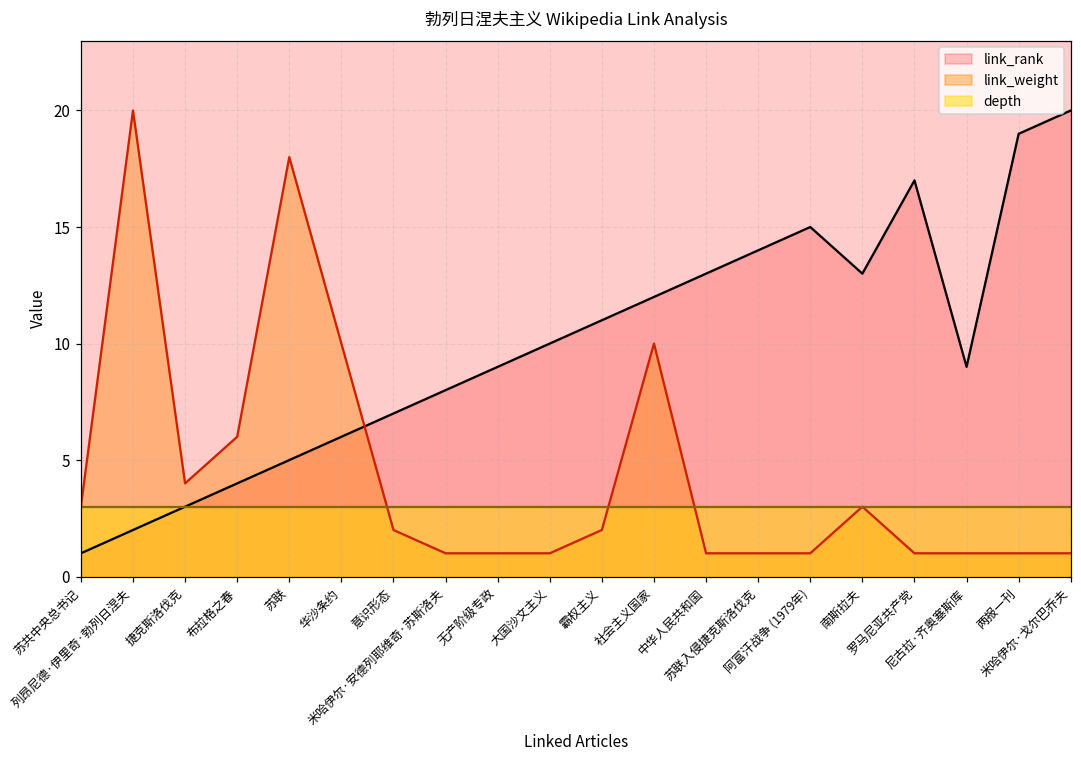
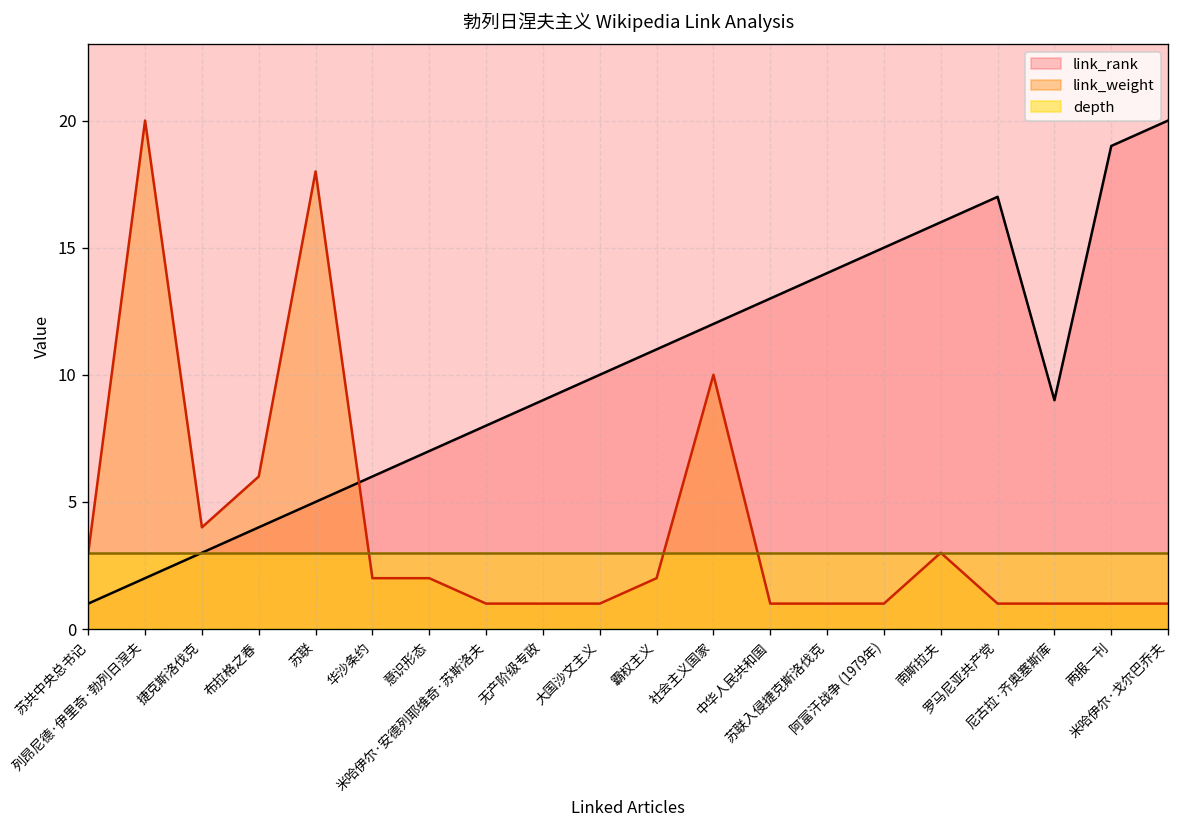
link_weight, 华沙条约: 10 -> 2
link_rank, 南斯拉夫: 13 -> 16
